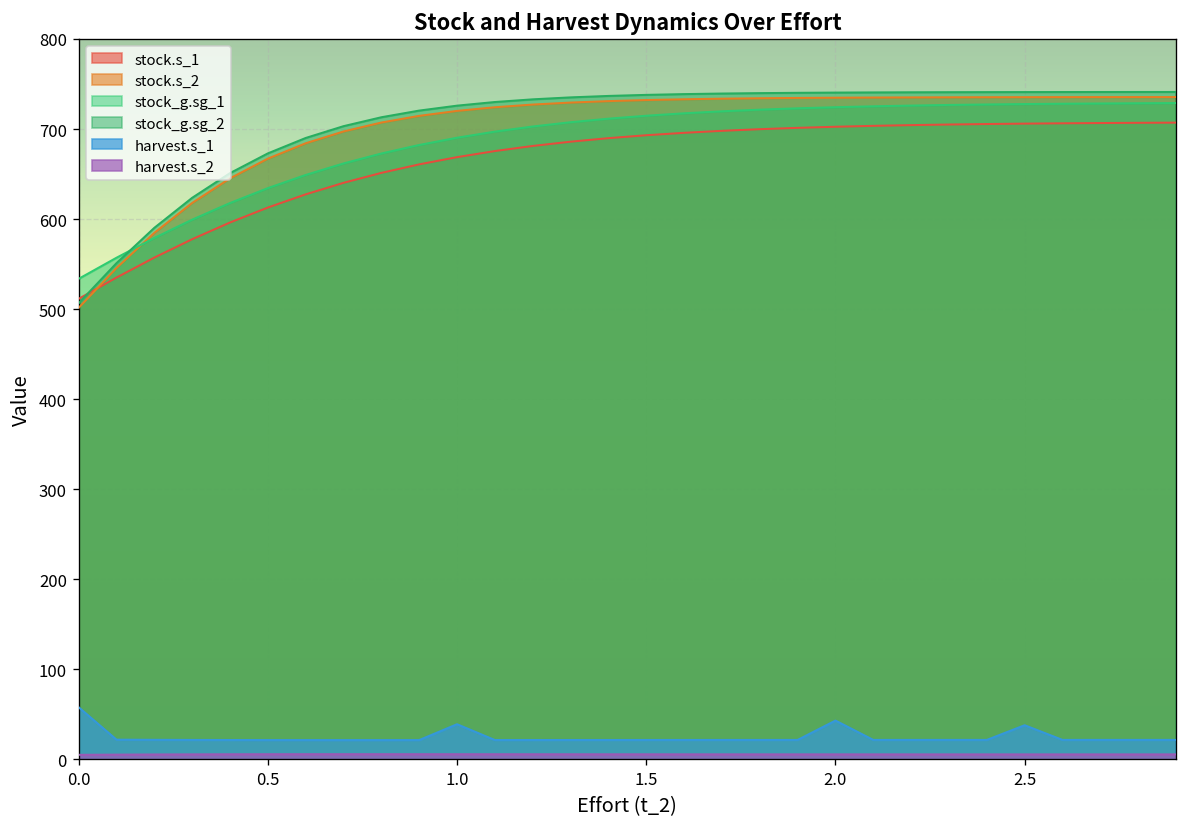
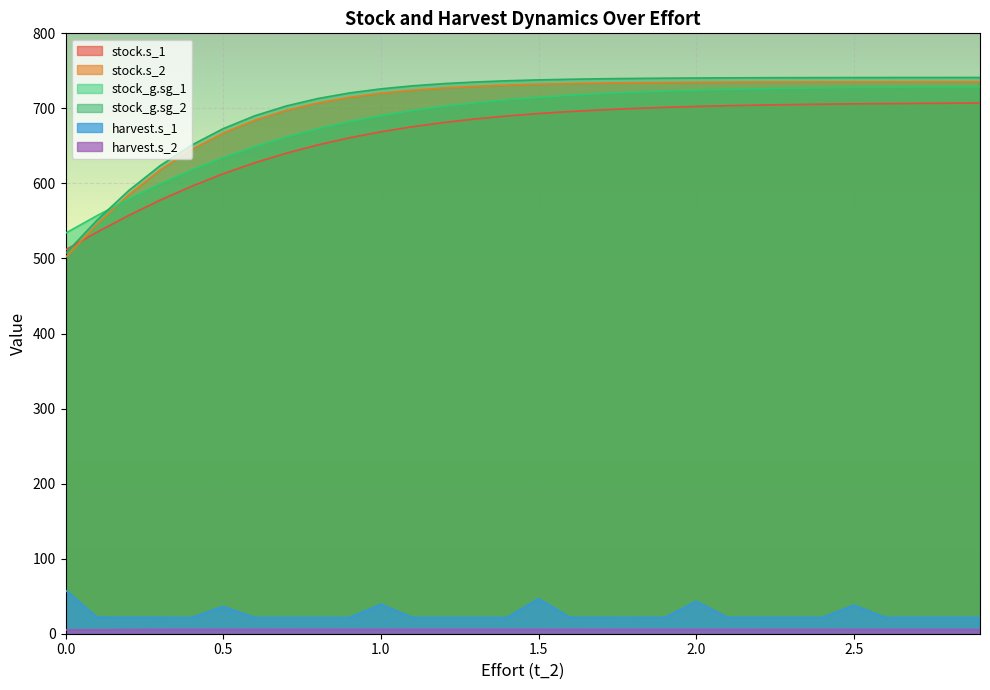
harvest.s_1, 0.5: 20 -> 40
harvest.s_1, 1.5: 20 -> 50
